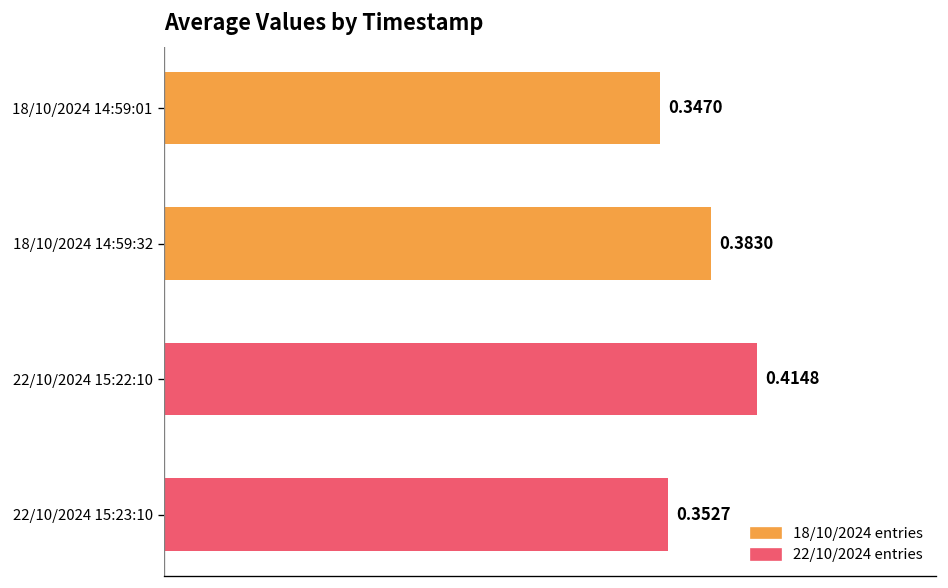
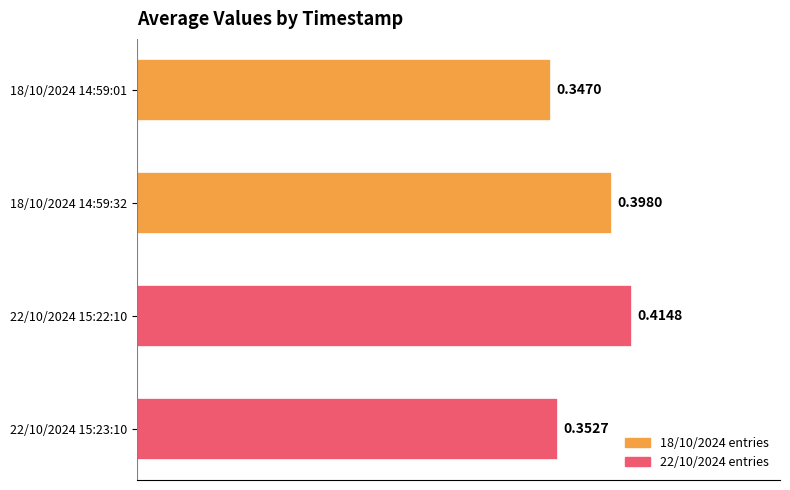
18/10/2024 14:59:32: 0.3830 -> 0.3980
